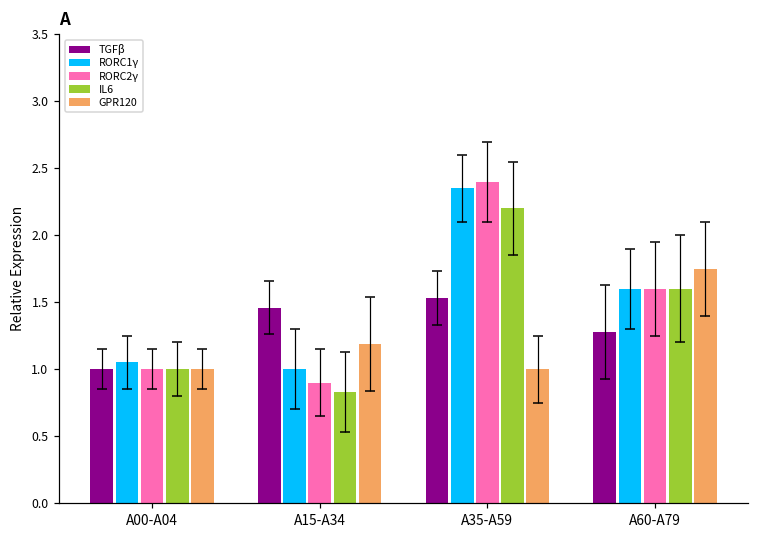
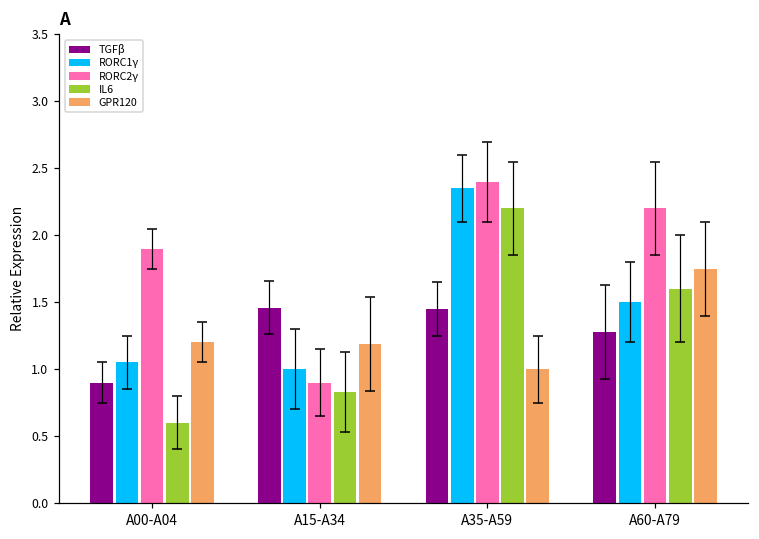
TGFβ, A00-A04: 1.0 -> 0.9
RORC2γ, A00-A04: 1.0 -> 1.9
IL6, A00-A04: 1.0 -> 0.6
GPR120, A00-A04: 1.0 -> 1.2
TGFβ, A35-A59: 1.53 -> 1.45
RORC1γ, A60-A79: 1.6 -> 1.5
RORC2γ, A60-A79: 1.6 -> 2.2
